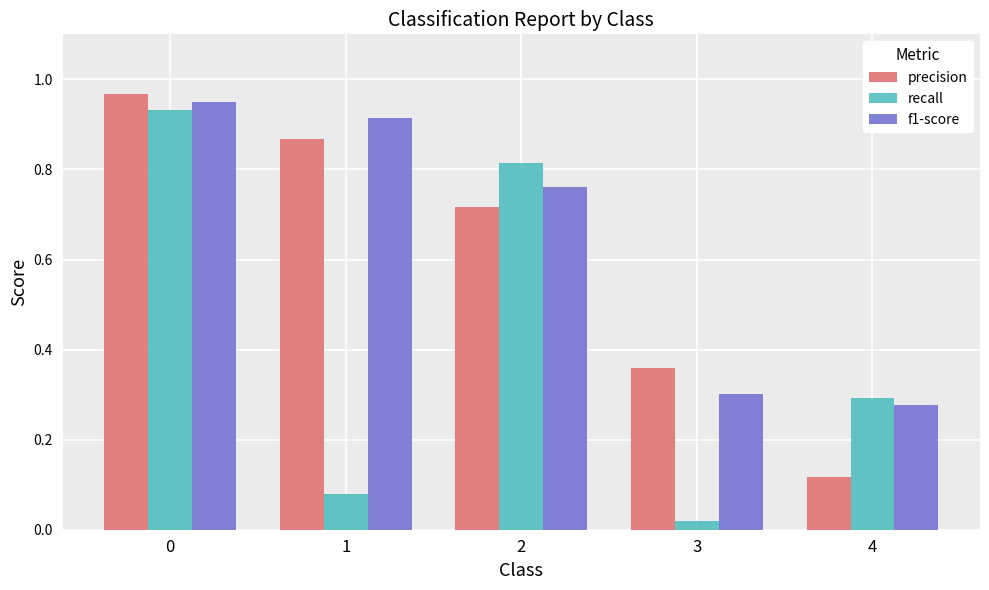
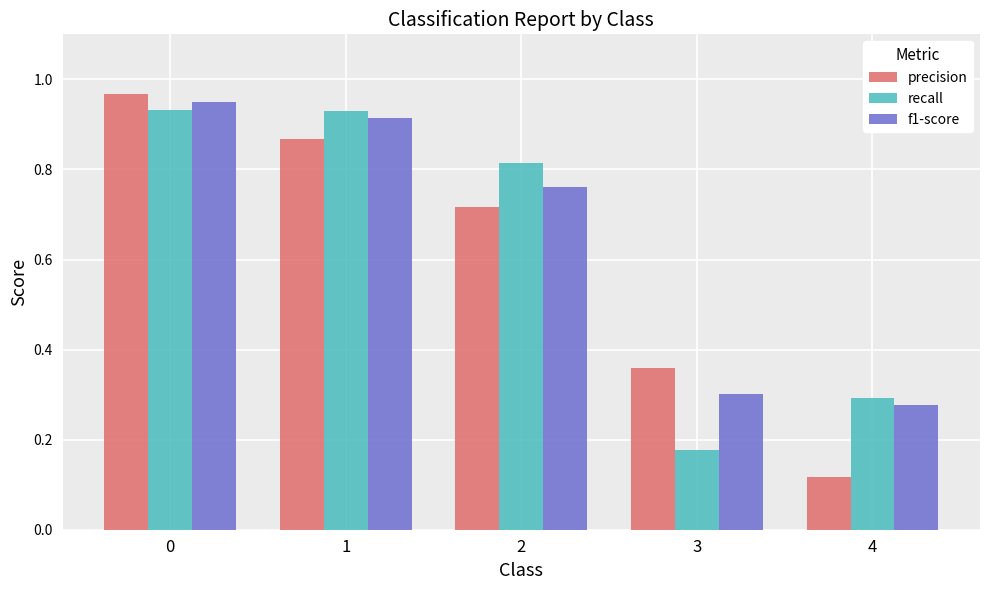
recall, 1: 0.08 -> 0.93
recall, 3: 0.02 -> 0.18
